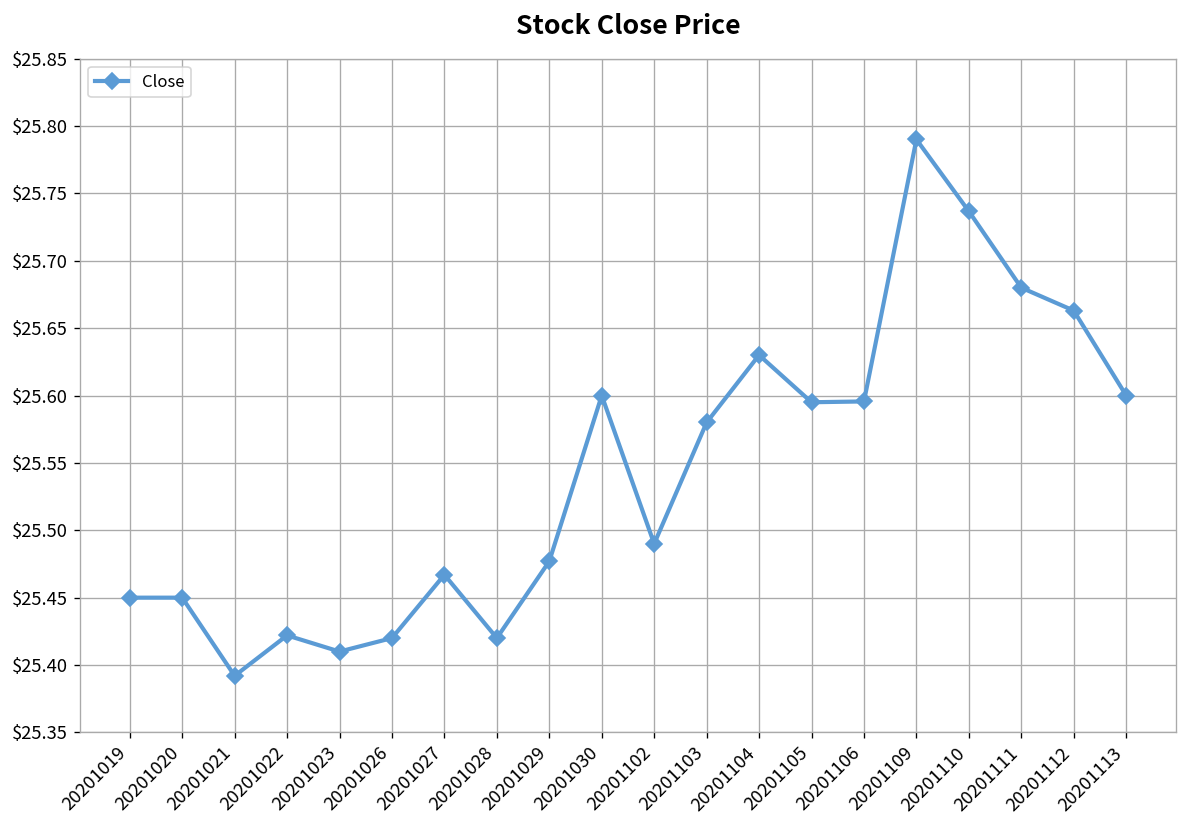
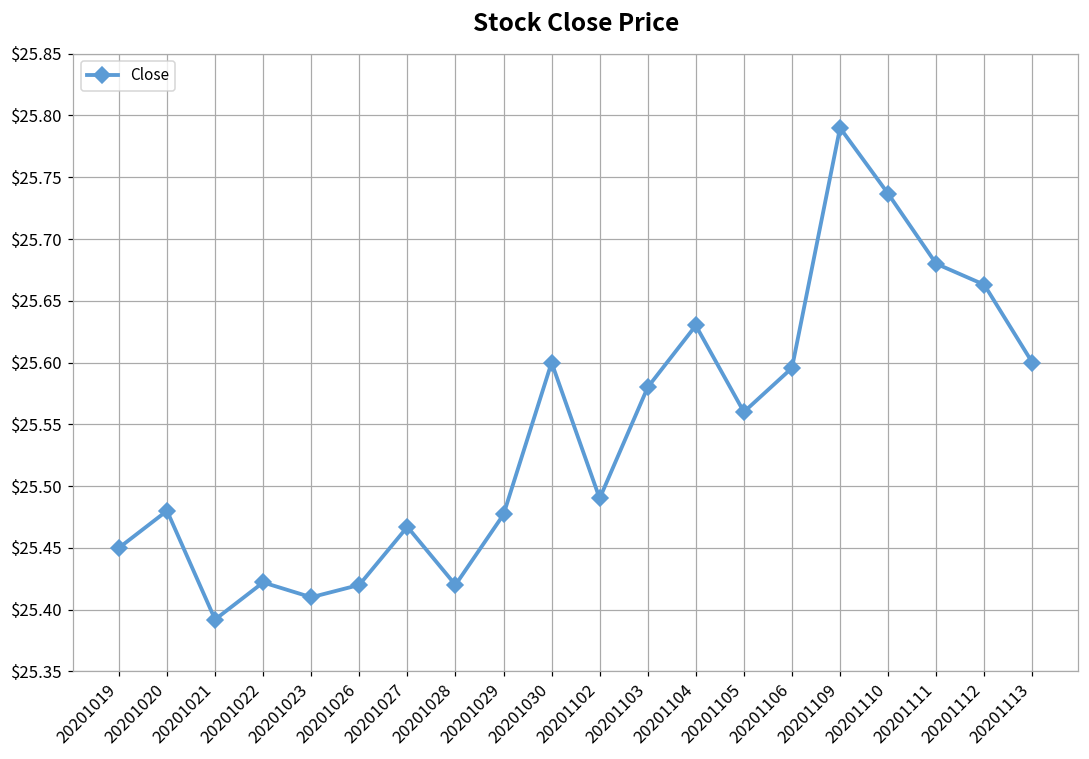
20201020: $25.45 -> $25.48
20201105: $25.595 -> $25.560
